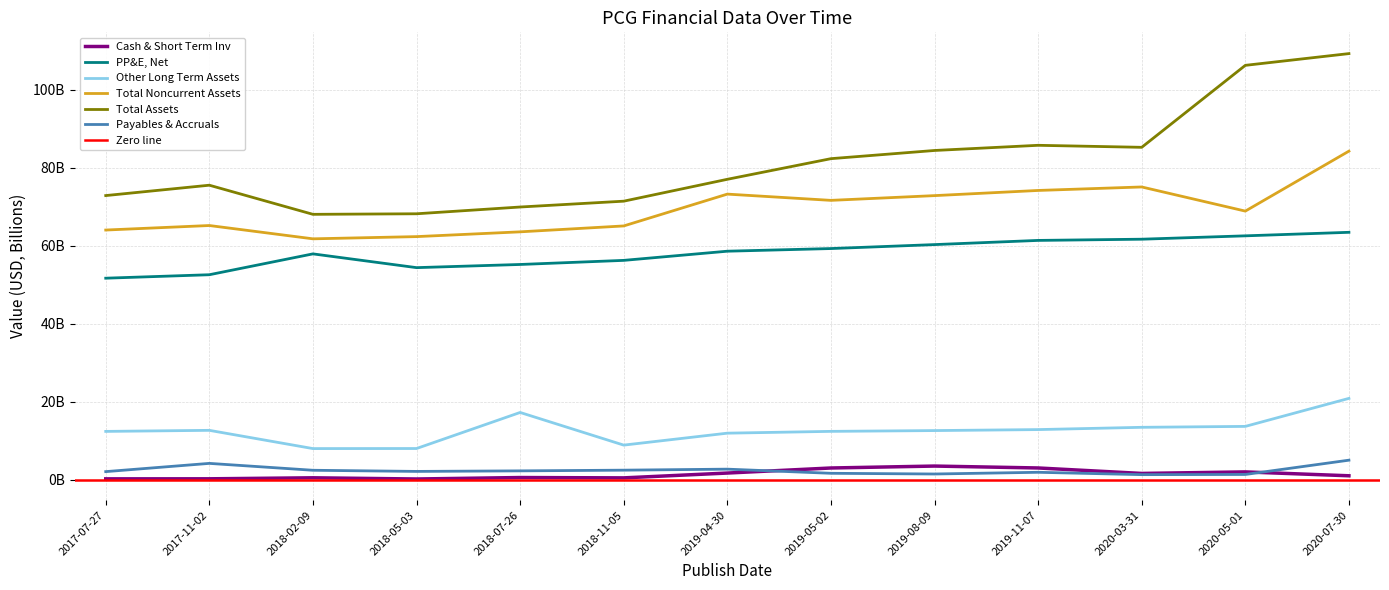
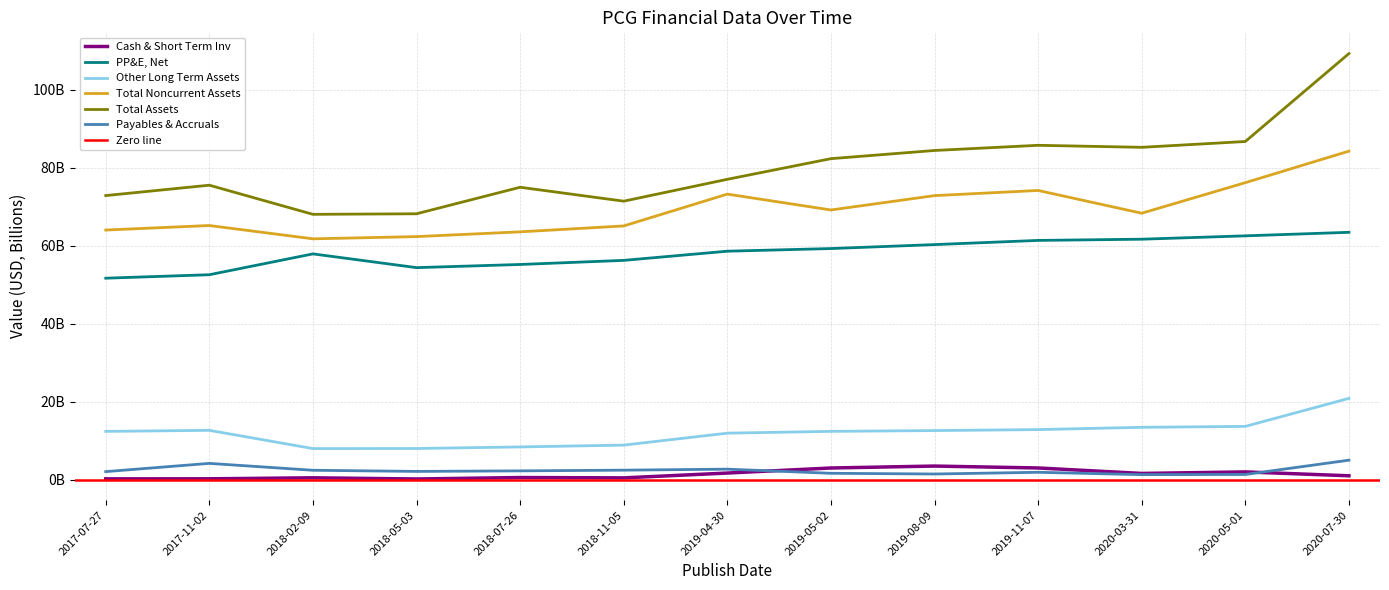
Other Long Term Assets, 2018-07-26: 17000000000 -> 8000000000
Total Assets, 2018-07-26: 70000000000 -> 75000000000
Total Noncurrent Assets, 2019-05-02: 72000000000 -> 69000000000
Total Noncurrent Assets, 2020-03-31: 75000000000 -> 68000000000
Total Noncurrent Assets, 2020-05-01: 69000000000 -> 76000000000
Total Assets, 2020-05-01: 106000000000 -> 87000000000
